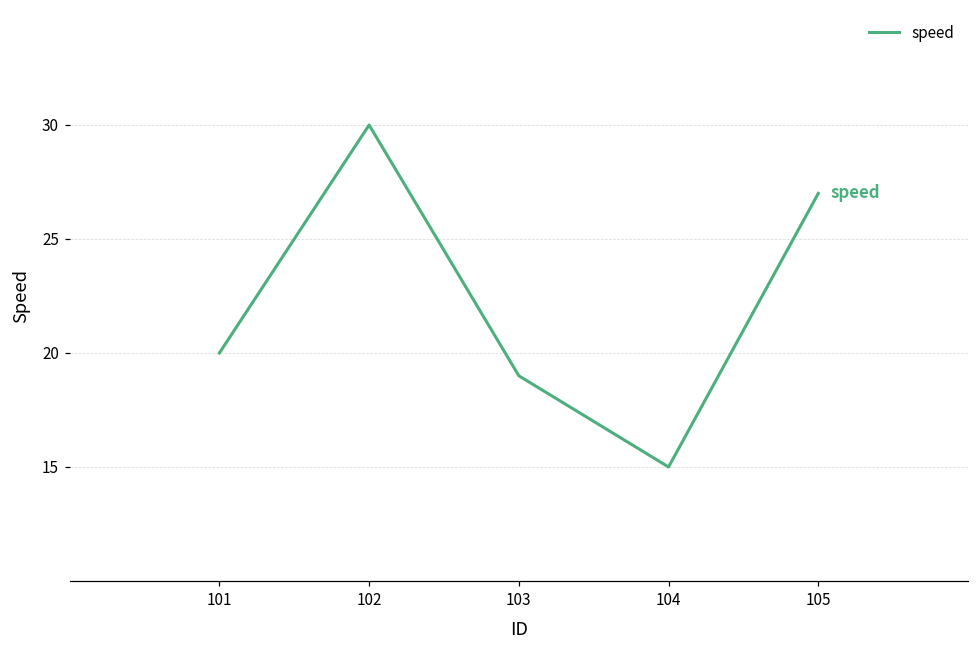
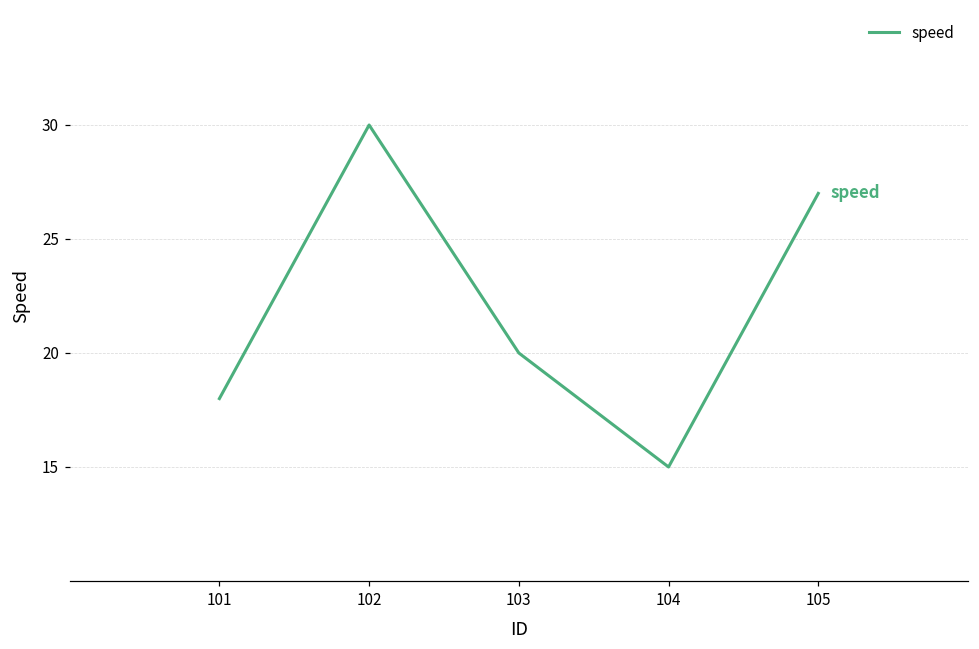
101: 20 -> 18
103: 19 -> 20
